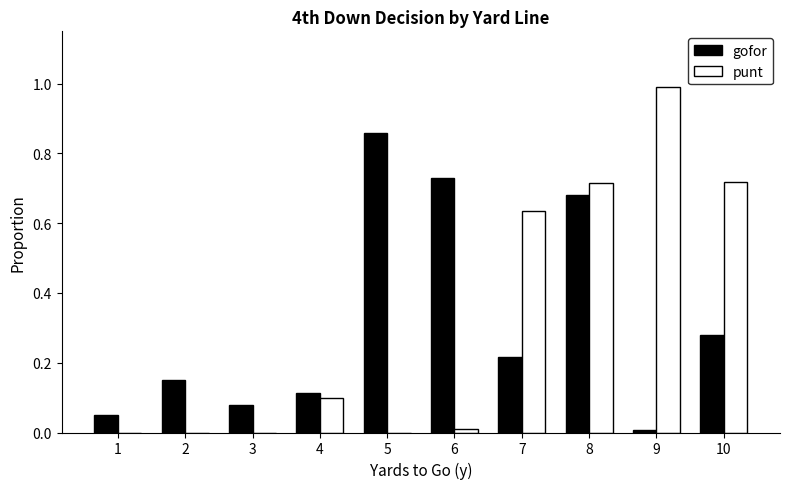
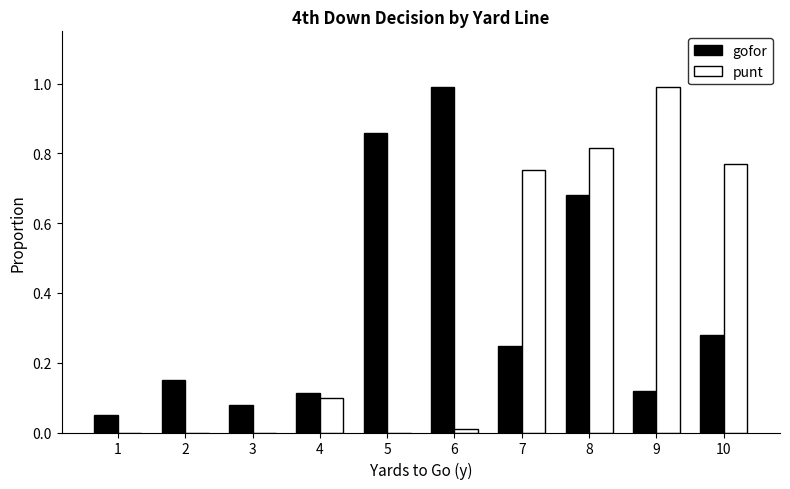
gofor, 6: 0.73 -> 0.99
gofor, 7: 0.22 -> 0.25
punt, 7: 0.64 -> 0.75
punt, 8: 0.72 -> 0.81
gofor, 9: 0.01 -> 0.12
punt, 10: 0.72 -> 0.77
